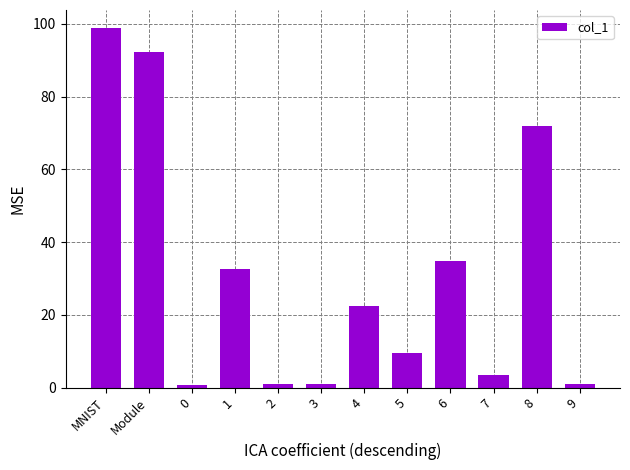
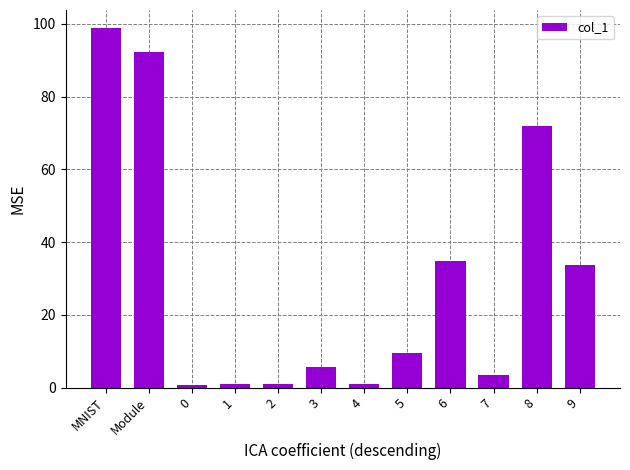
1: 33 -> 1
3: 1 -> 6
4: 22 -> 1
9: 1 -> 34
